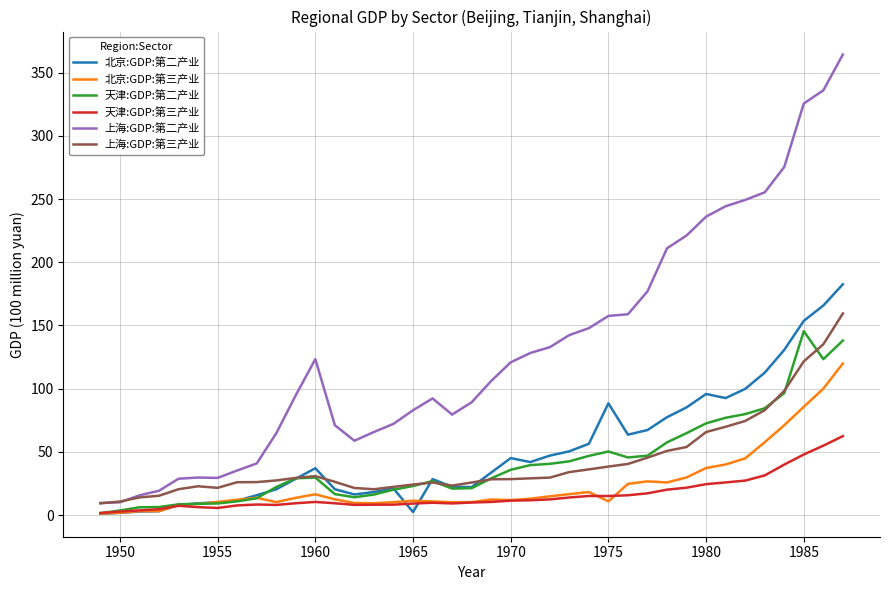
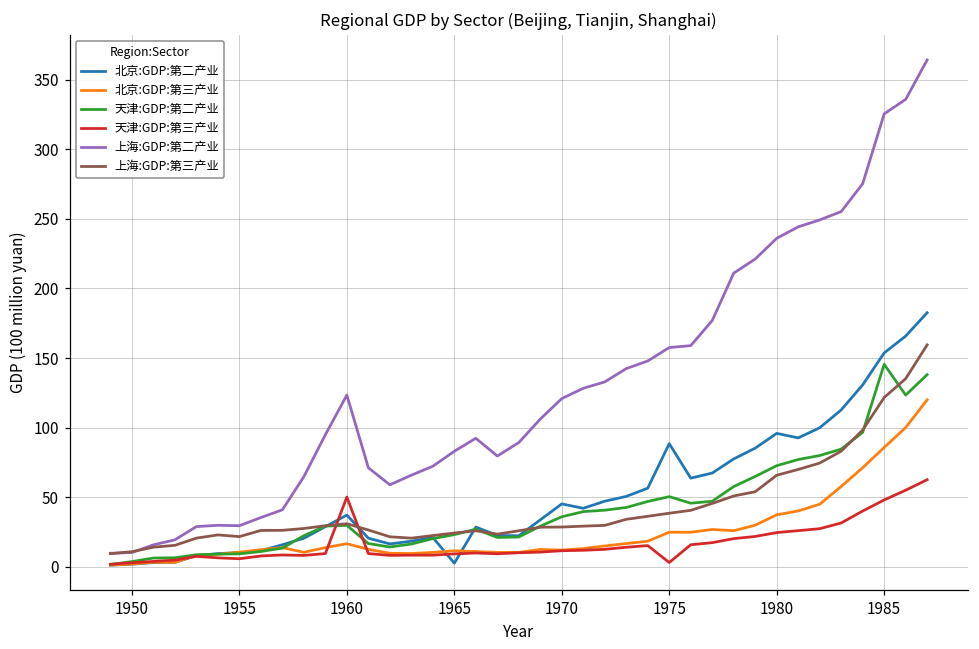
天津:GDP:第三产业, 1960: 10 -> 50
北京:GDP:第三产业, 1975: 11 -> 25
天津:GDP:第三产业, 1975: 15 -> 3
